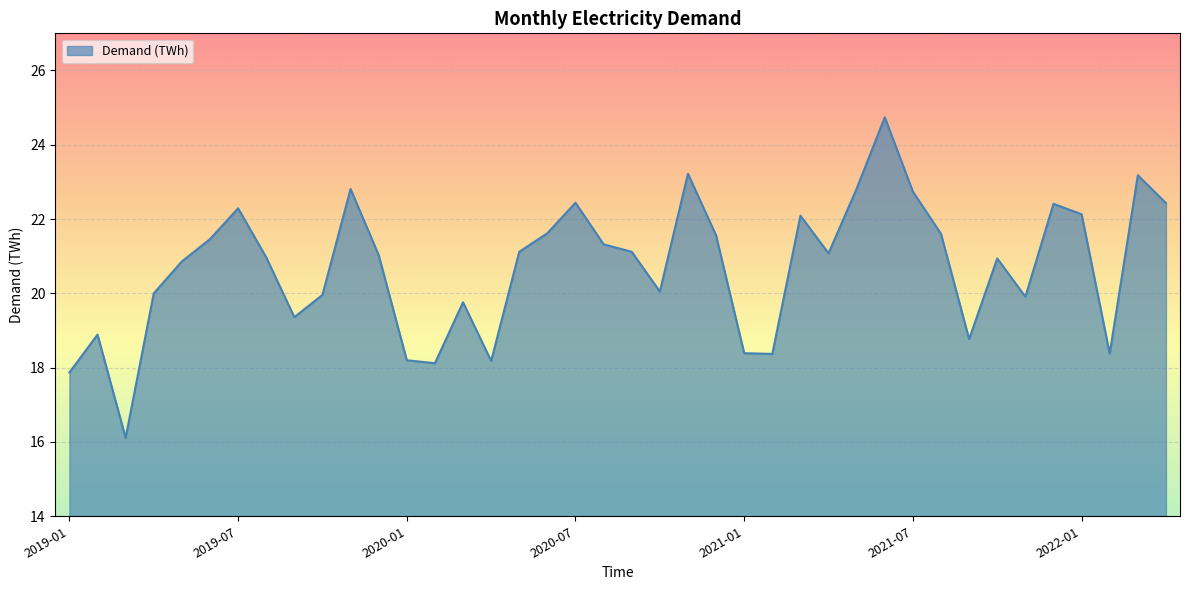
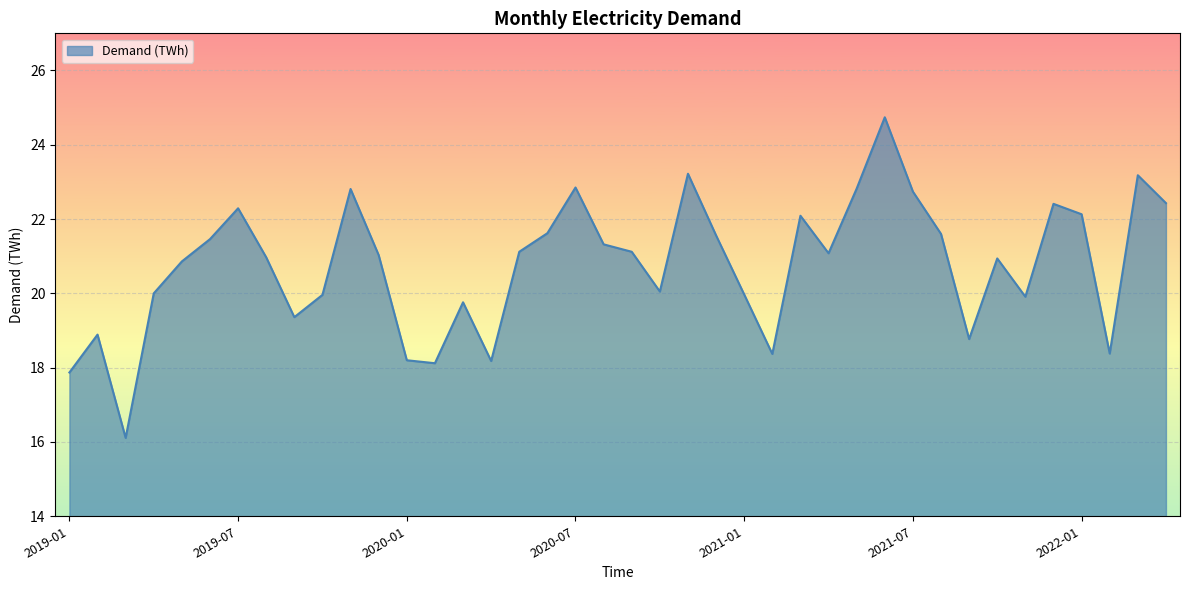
2020-07: 22.4 -> 22.9
2021-01: 18.4 -> 20.0
